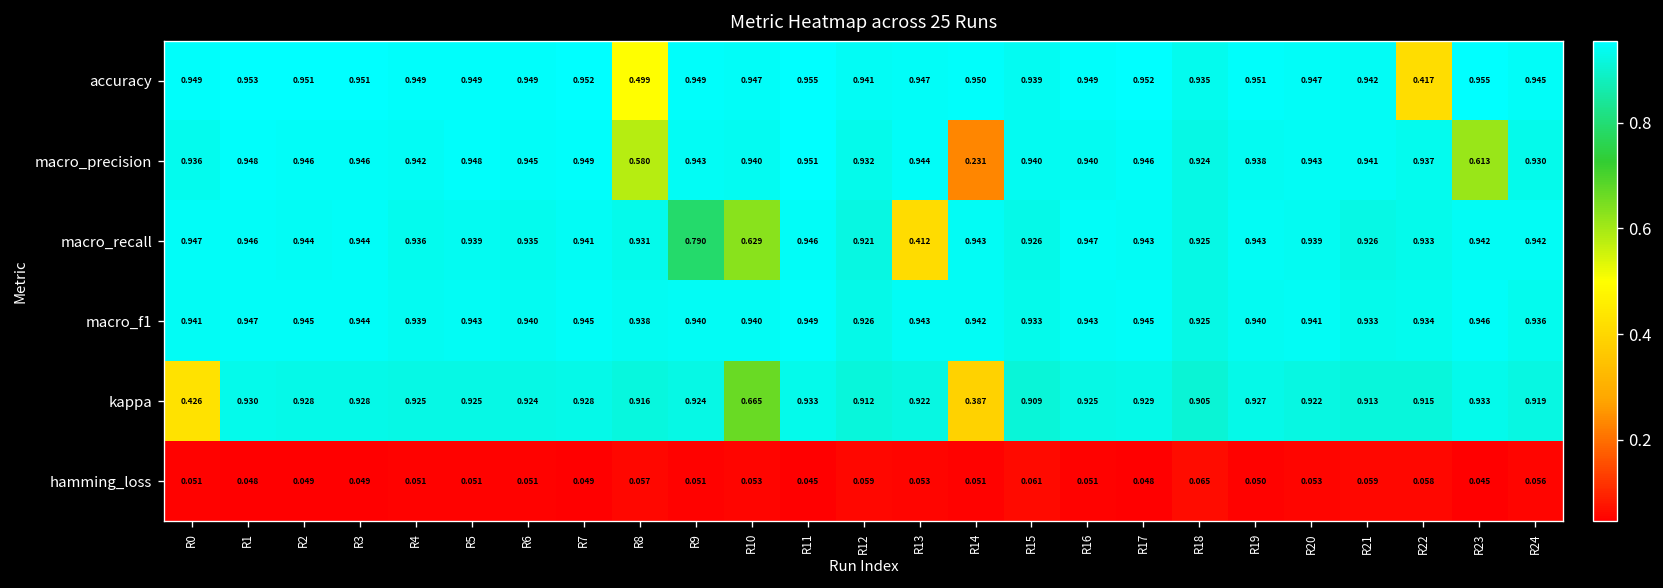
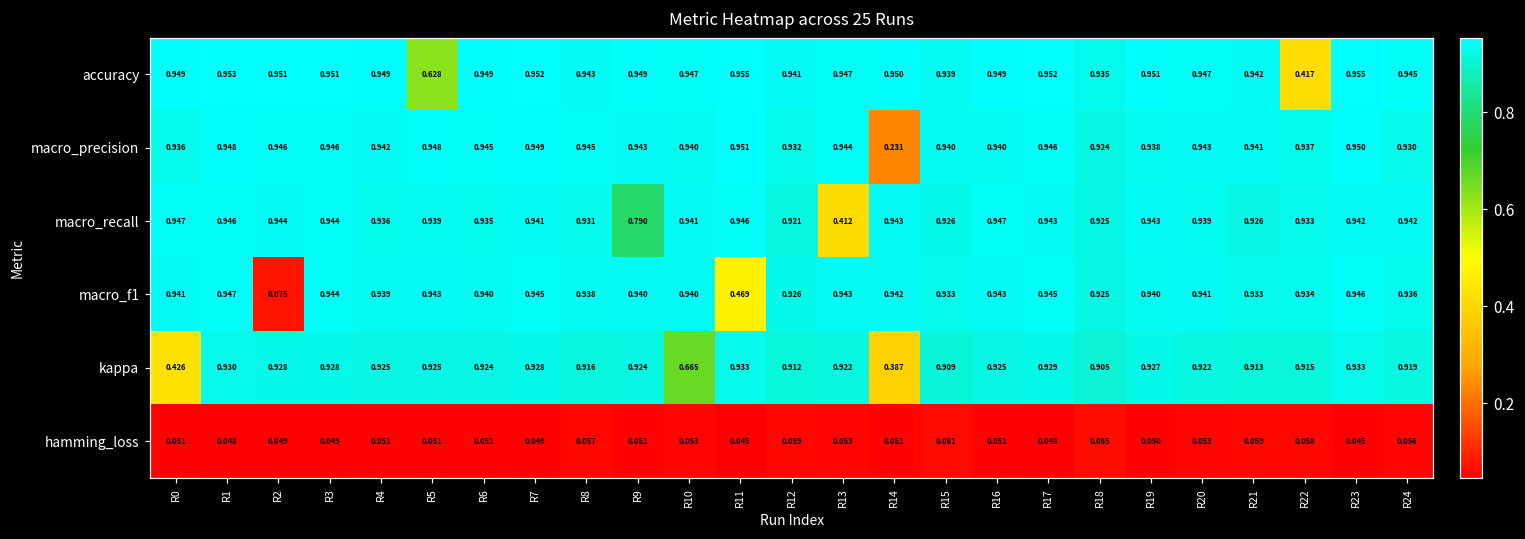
accuracy, R5: 0.949 -> 0.628
accuracy, R8: 0.499 -> 0.943
macro_precision, R8: 0.580 -> 0.945
macro_precision, R23: 0.613 -> 0.950
macro_recall, R10: 0.629 -> 0.941
macro_f1, R2: 0.945 -> 0.075
macro_f1, R11: 0.949 -> 0.469
